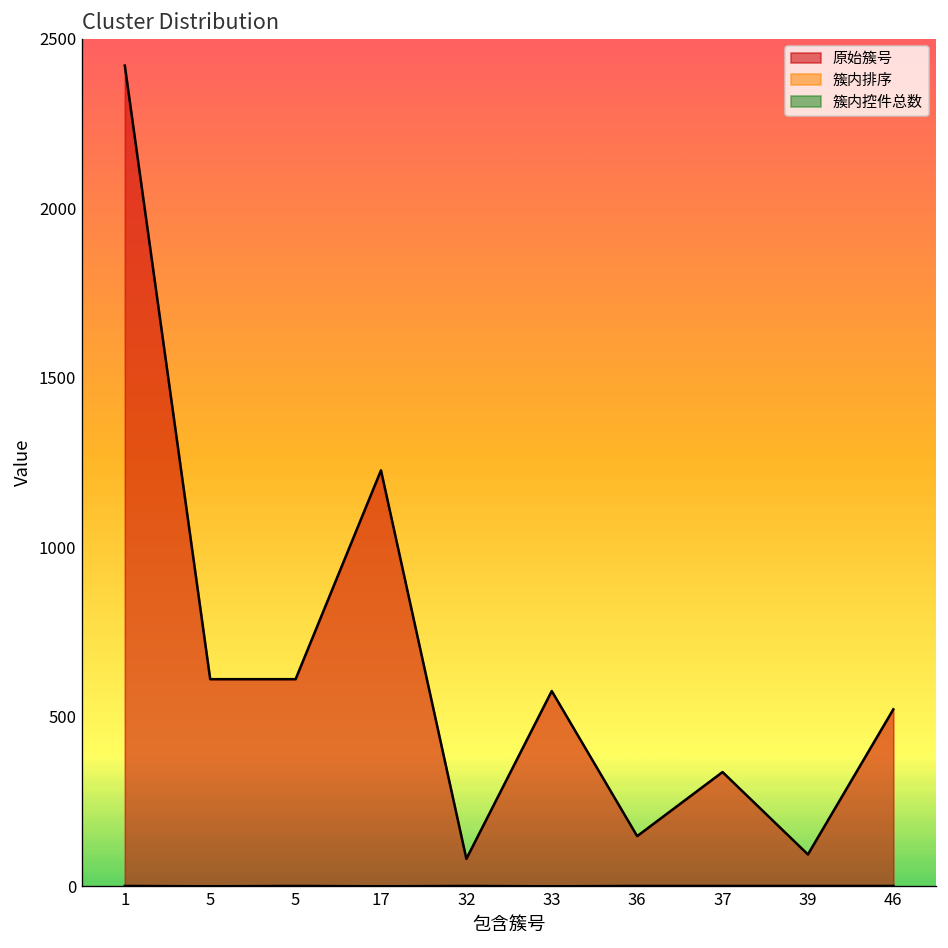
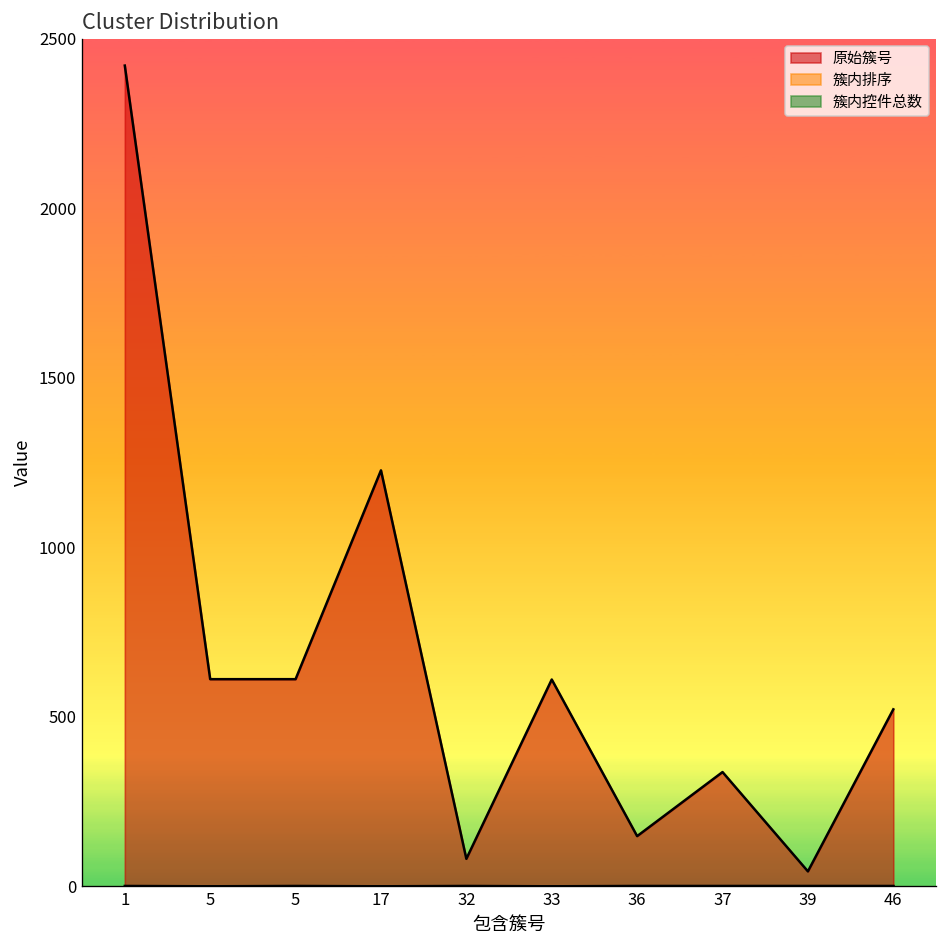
原始簇号, 33: 580 -> 610
原始簇号, 39: 90 -> 40
